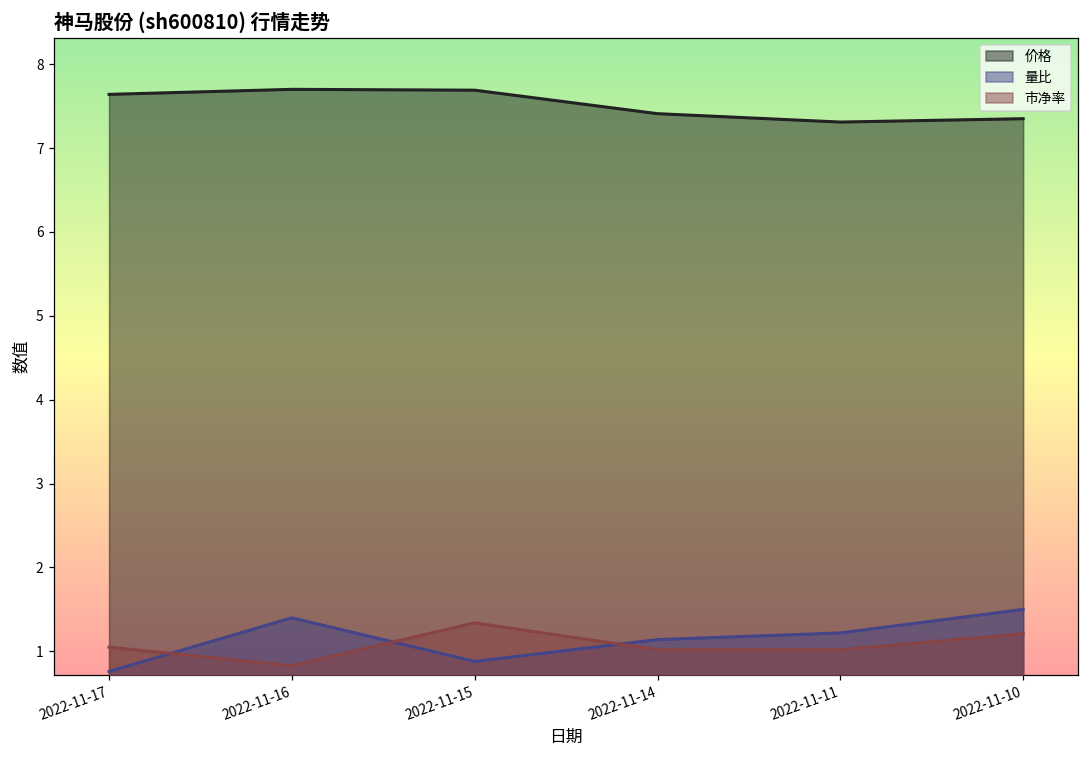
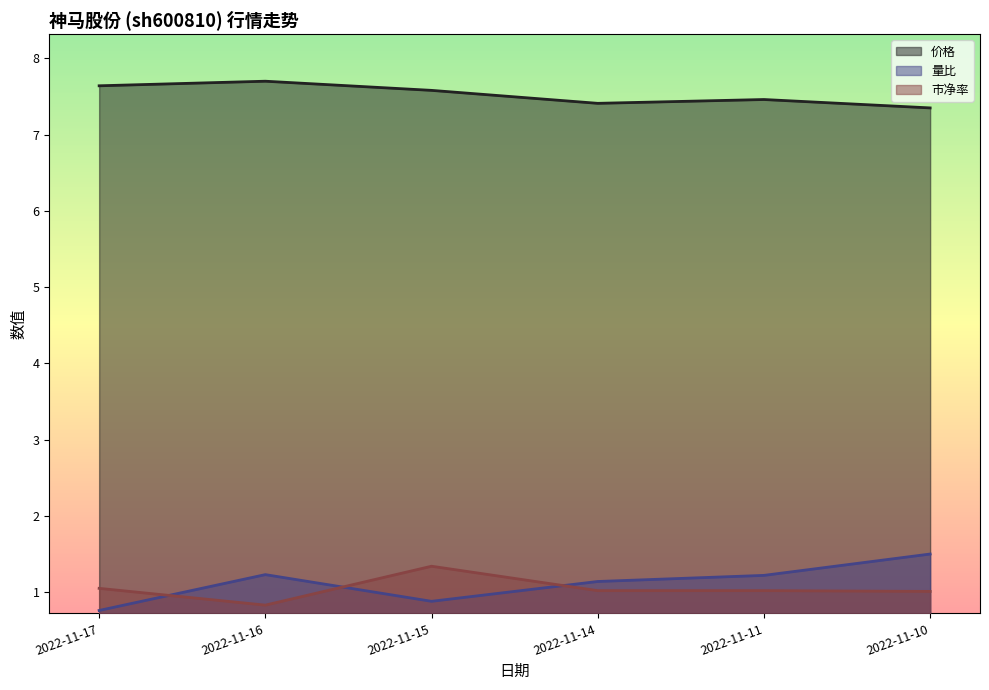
量比, 2022-11-16: 1.4 -> 1.2
价格, 2022-11-15: 7.7 -> 7.6
价格, 2022-11-11: 7.3 -> 7.5
市净率, 2022-11-10: 1.2 -> 1.0
